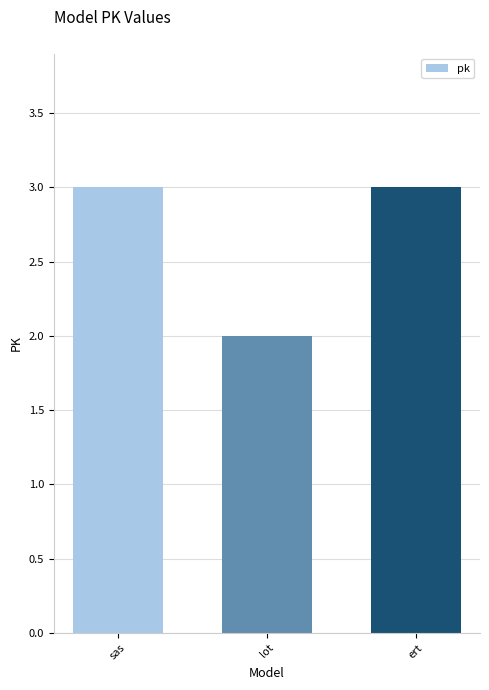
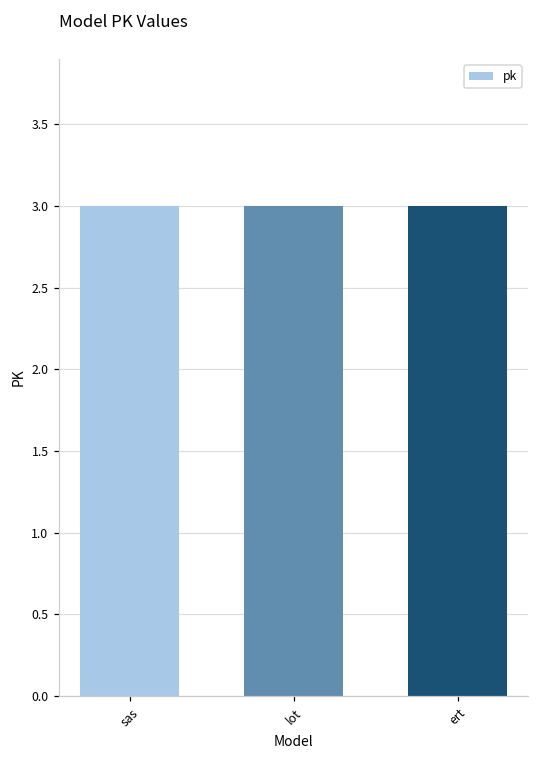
lot: 2 -> 3
